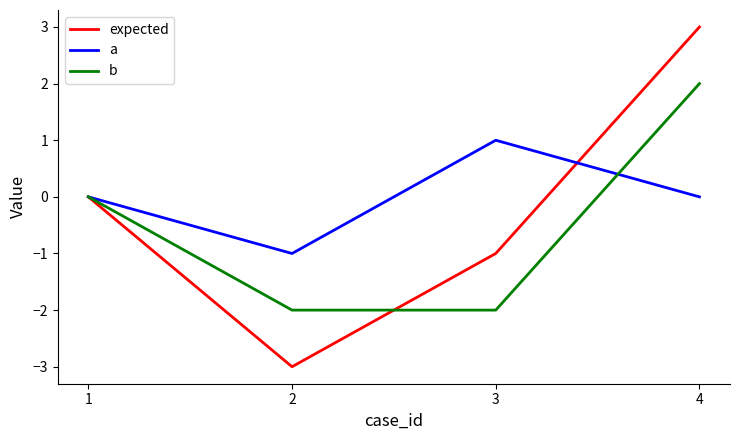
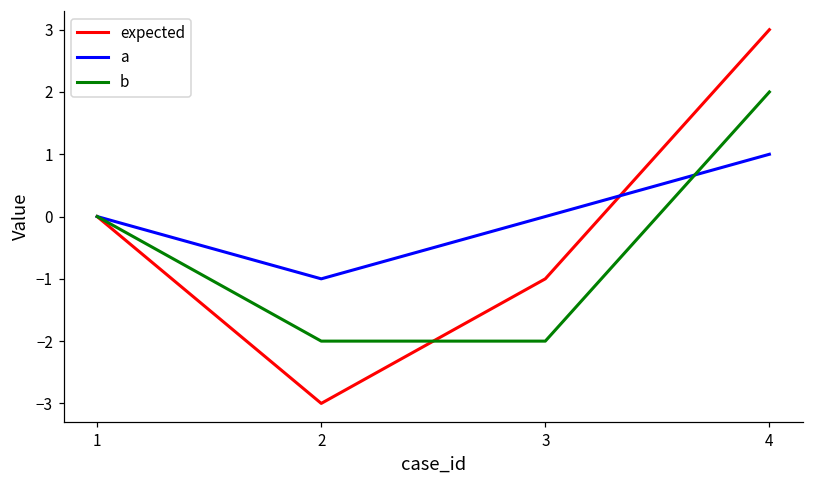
a, 3: 1 -> 0
a, 4: 0 -> 1
